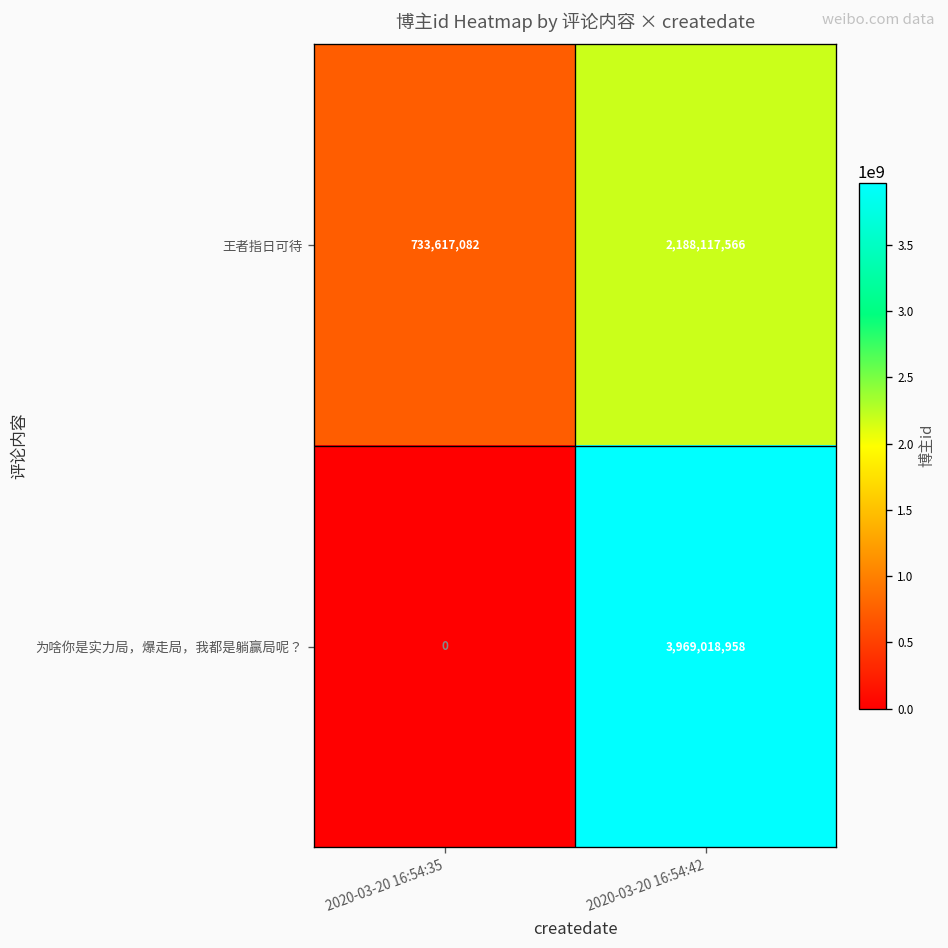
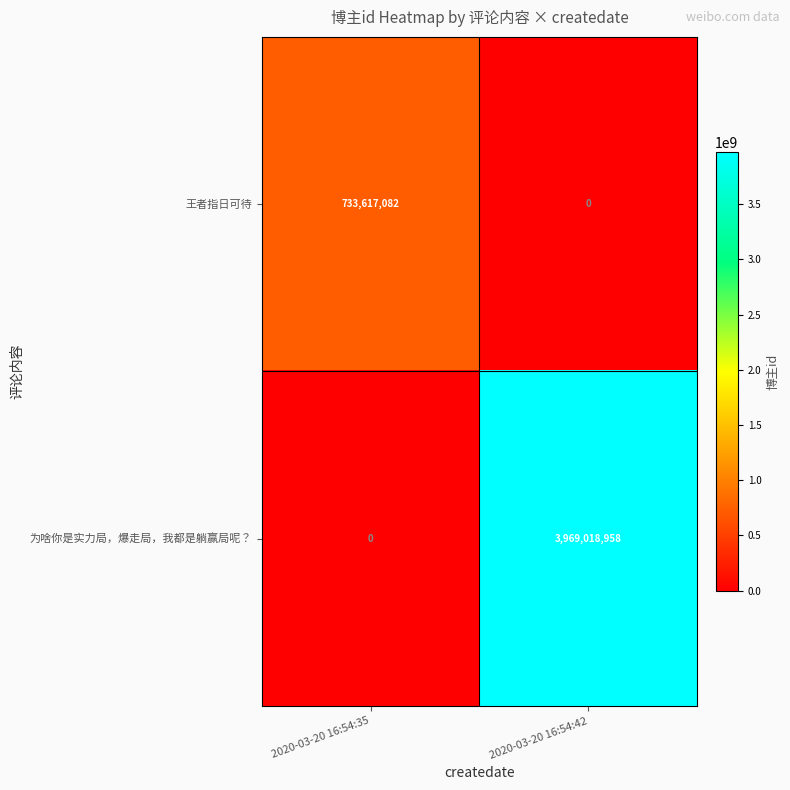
王者指日可待, 2020-03-20 16:54:42: 2,188,117,566 -> 0
